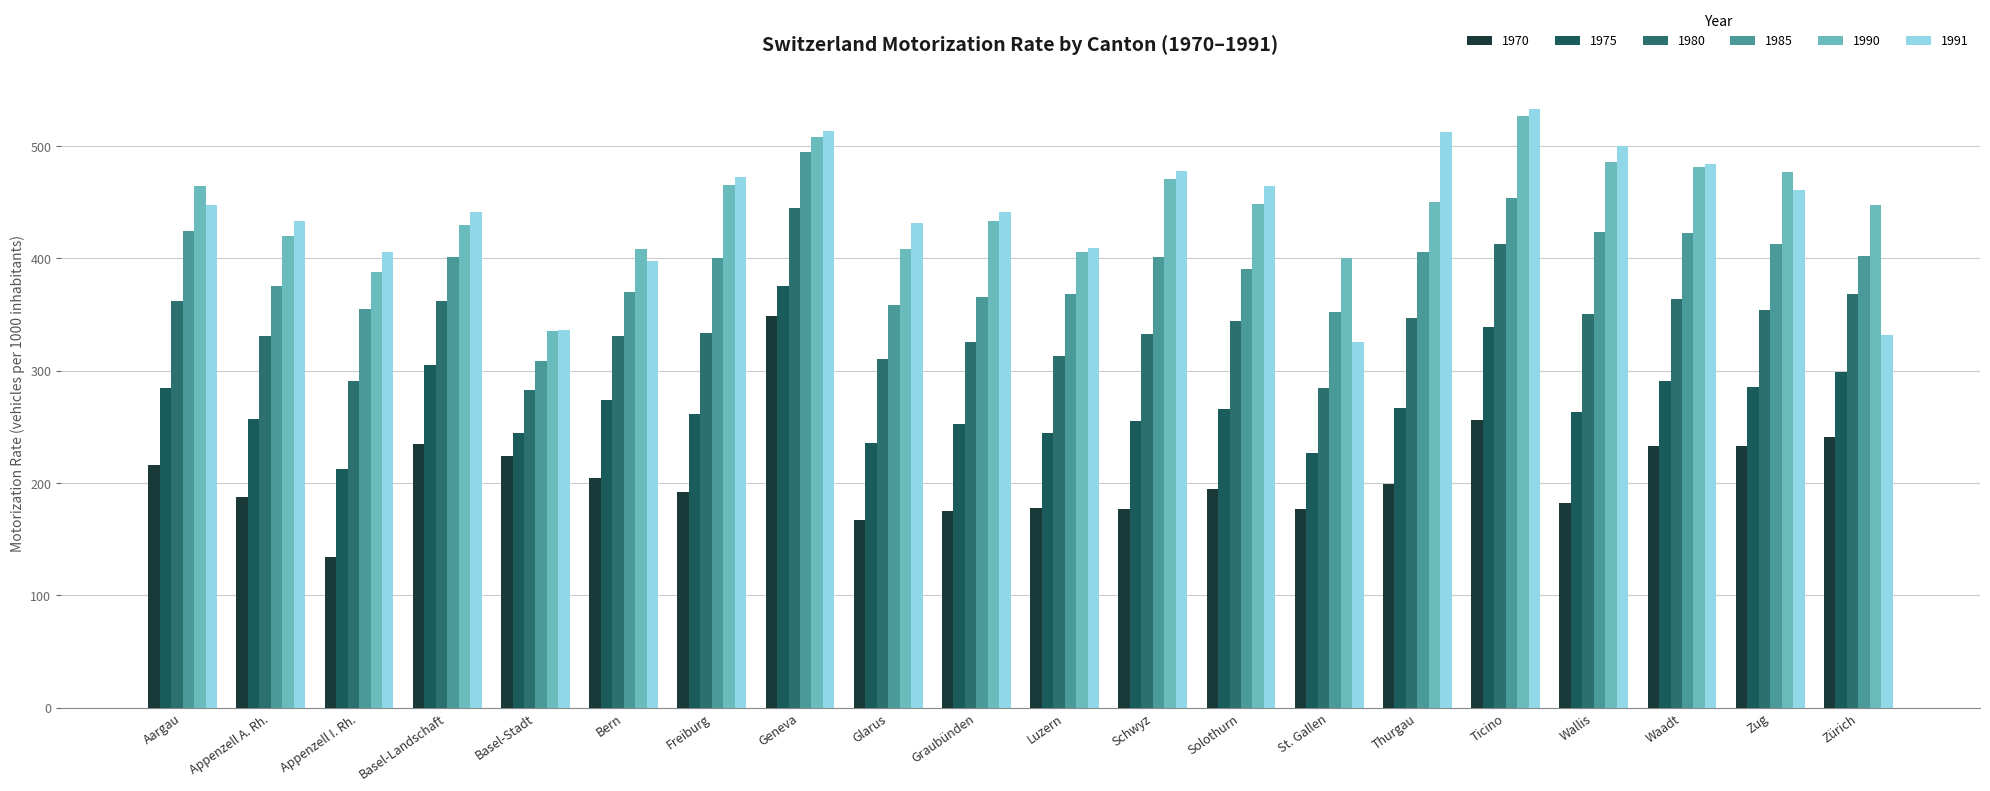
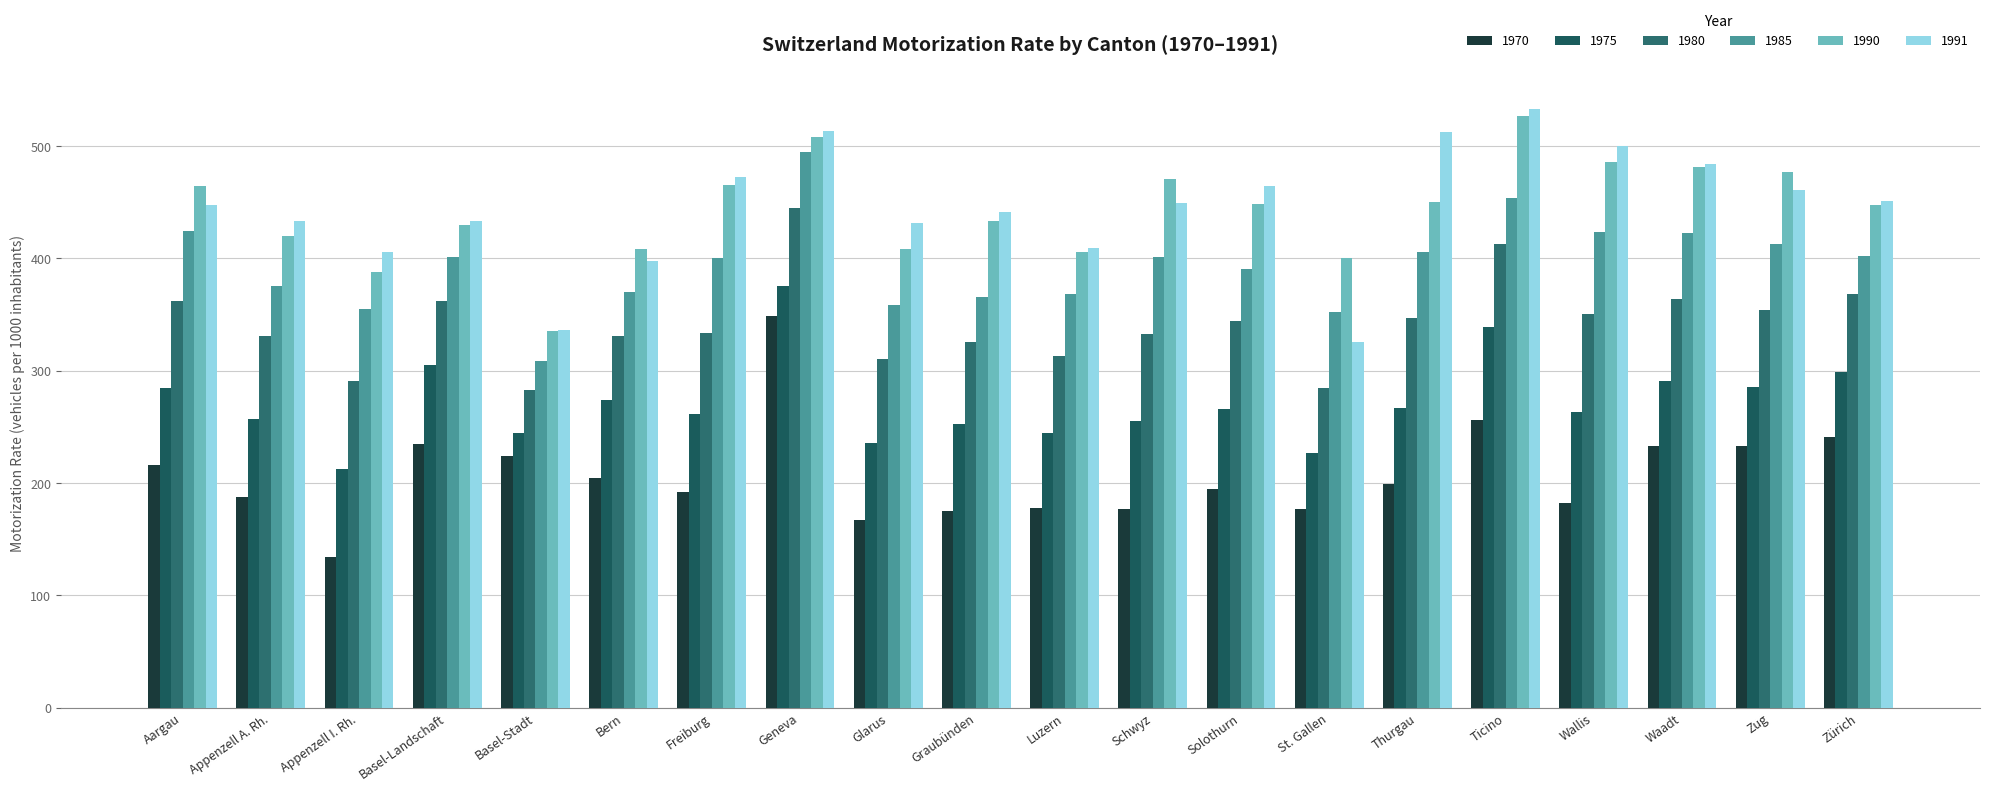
1991, Basel-Landschaft: 442 -> 433
1991, Schwyz: 478 -> 450
1991, Zürich: 332 -> 451
